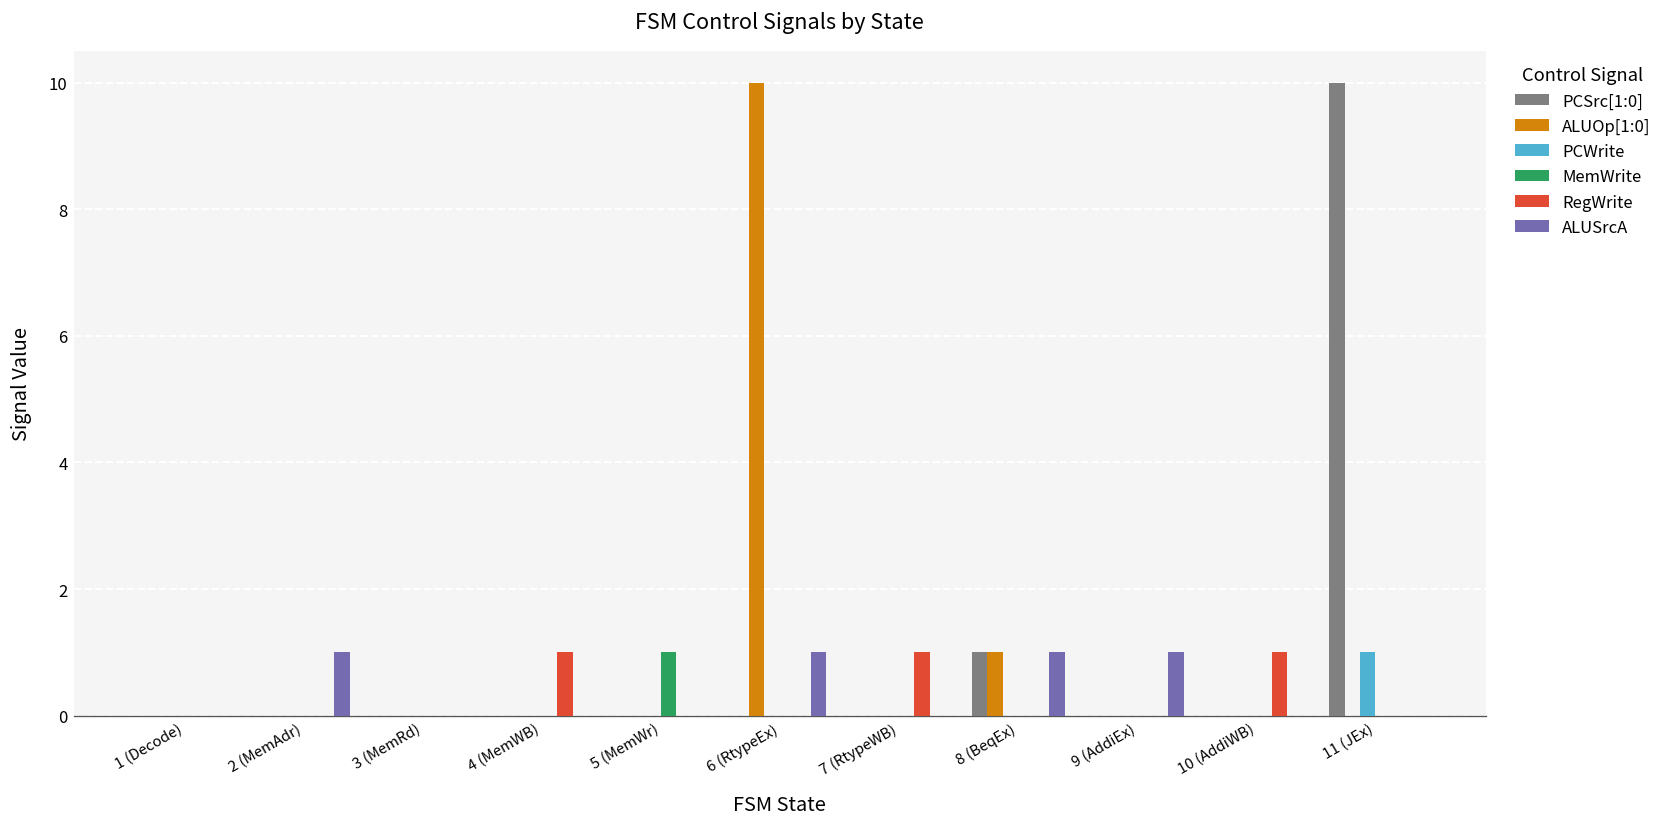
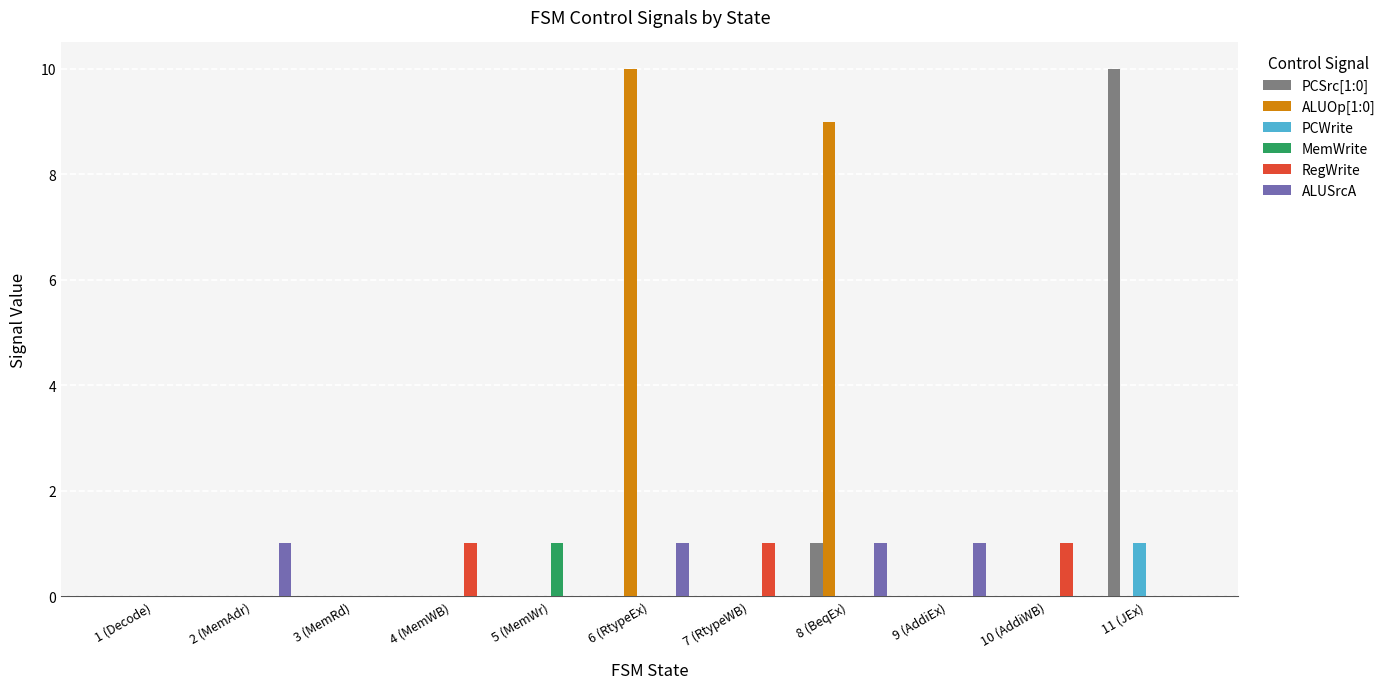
ALUOp[1:0], 8 (BeqEx): 1 -> 9
